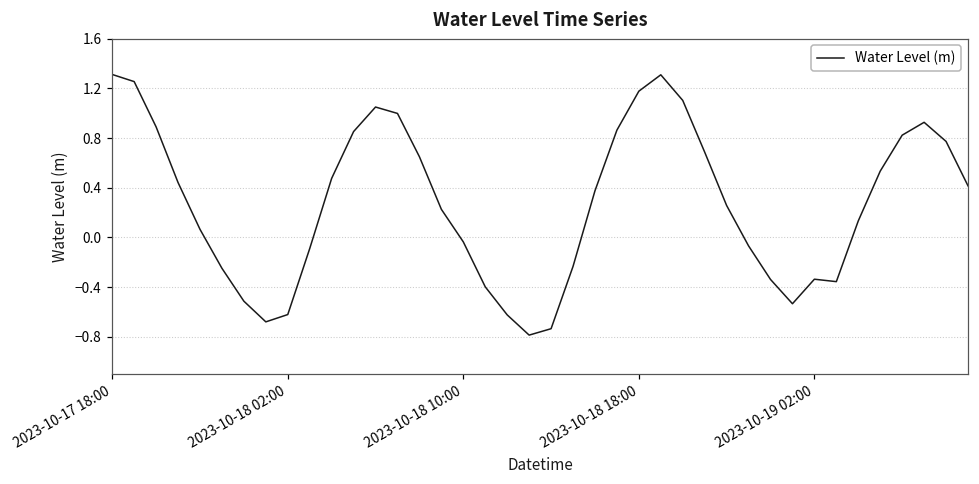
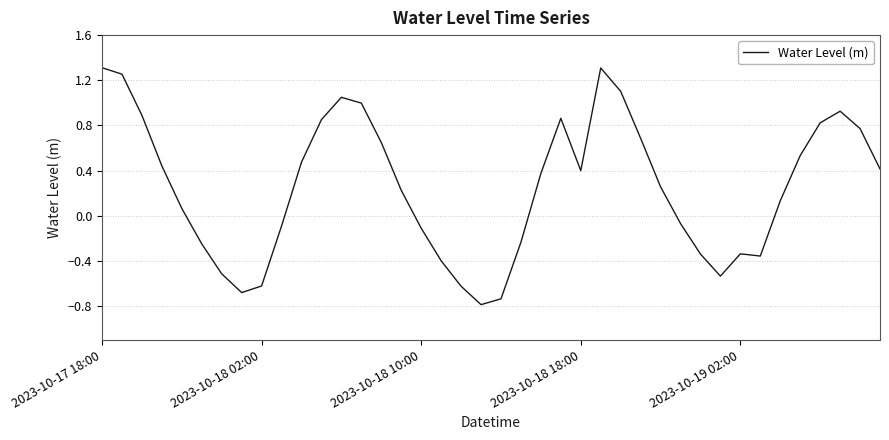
2023-10-18 10:00: -0.04 -> -0.11
2023-10-18 18:00: 1.18 -> 0.40
